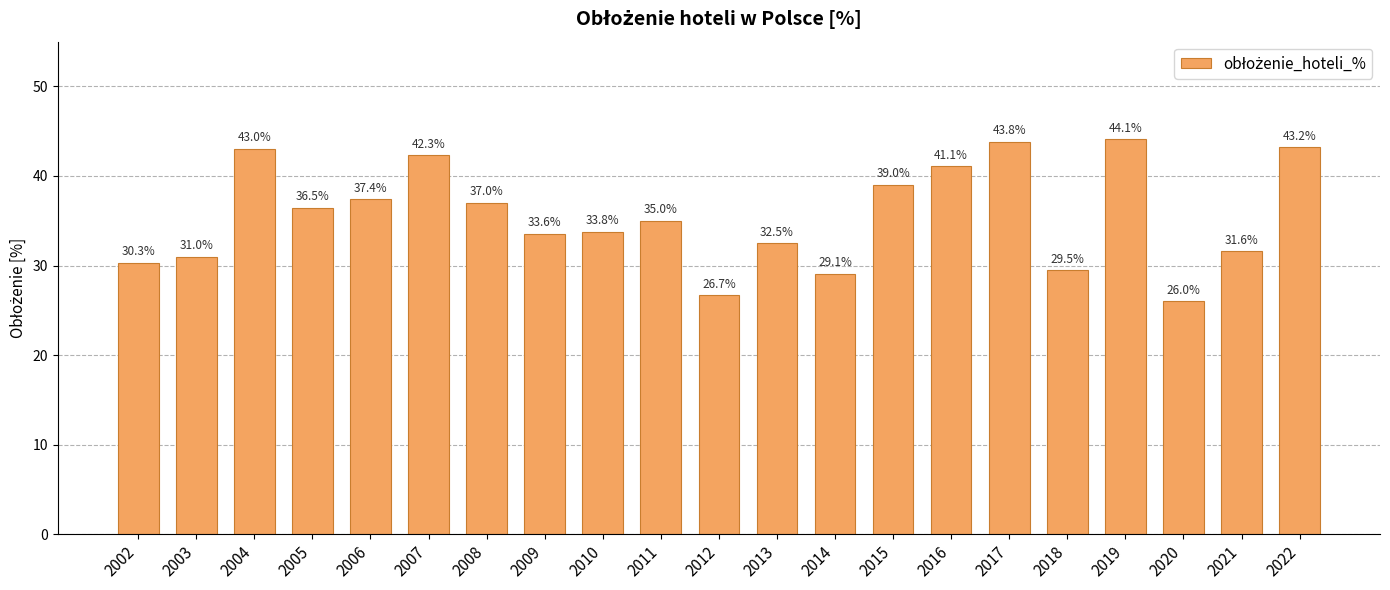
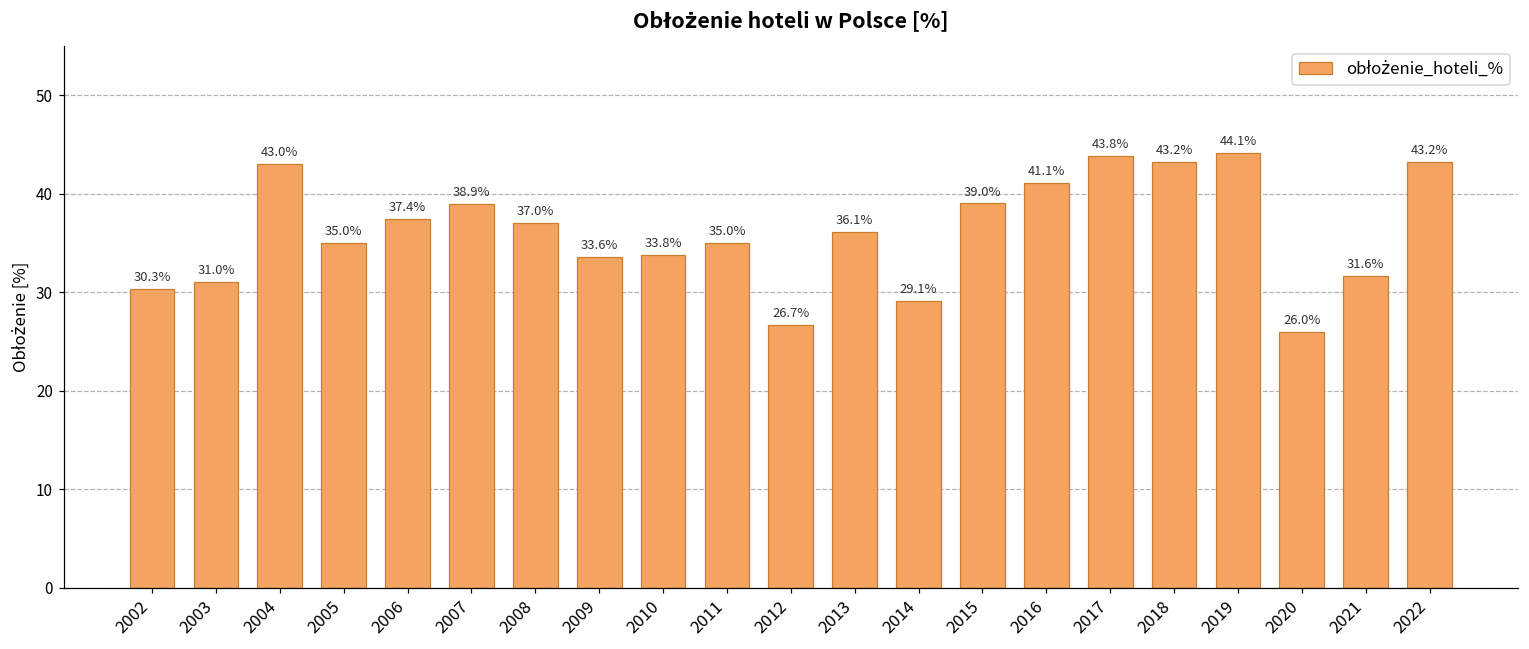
2005: 36.5% -> 35.0%
2007: 42.3% -> 38.9%
2013: 32.5% -> 36.1%
2018: 29.5% -> 43.2%
